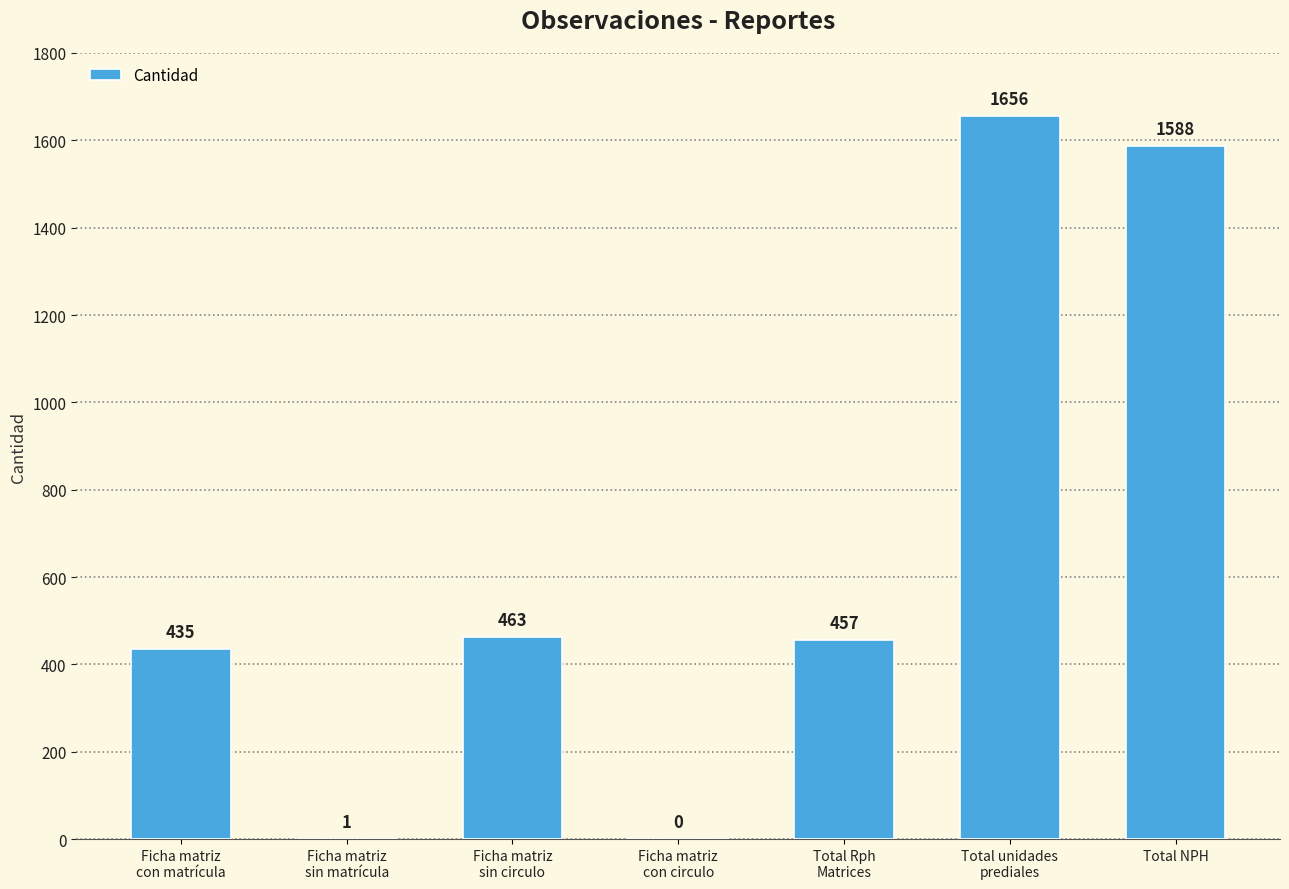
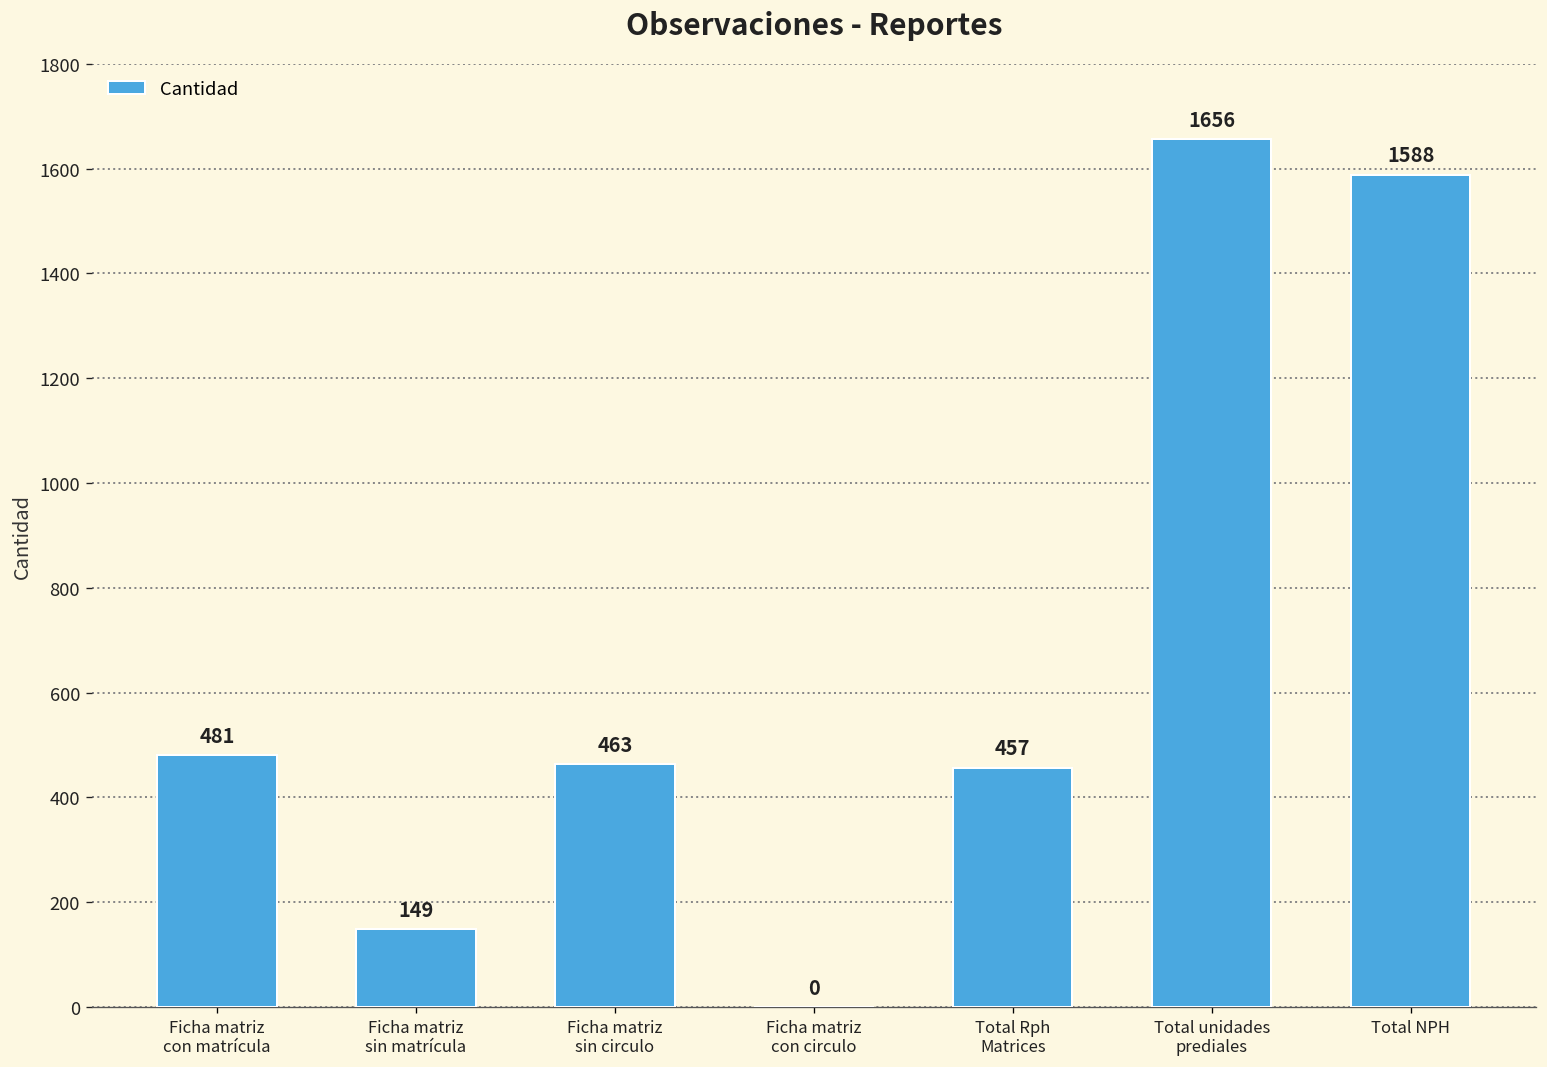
Ficha matriz con matrícula: 435 -> 481
Ficha matriz sin matrícula: 1 -> 149
